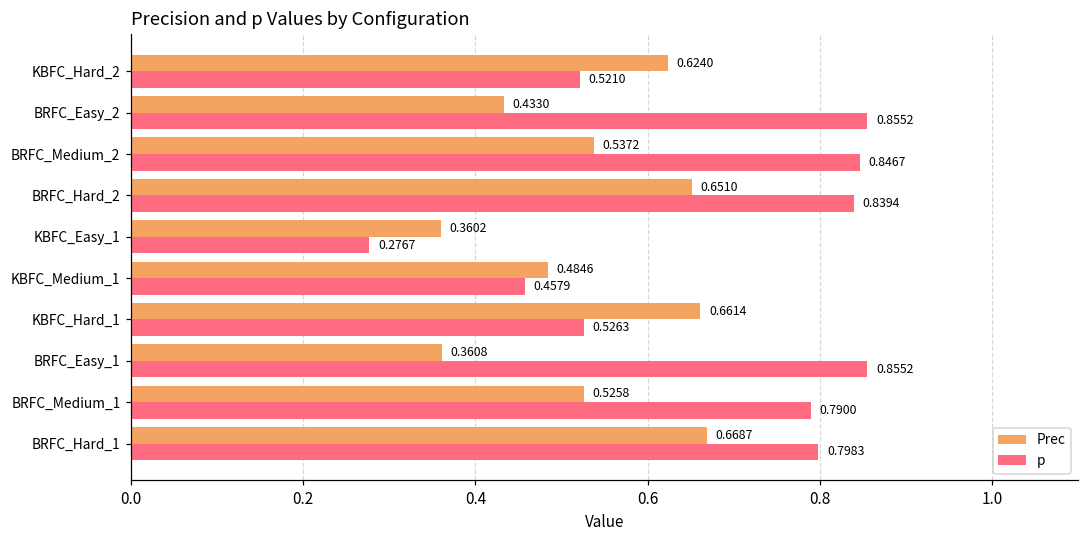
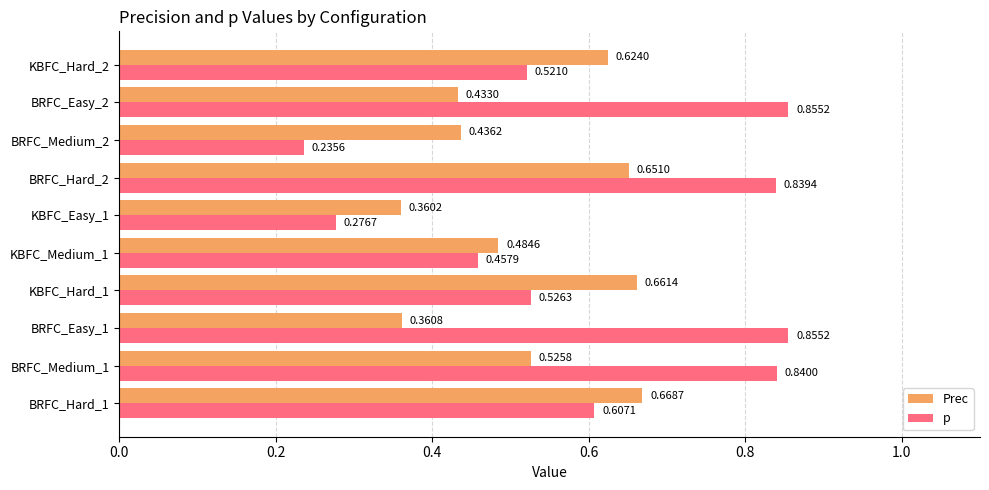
Prec, BRFC_Medium_2: 0.5372 -> 0.4362
p, BRFC_Medium_2: 0.8467 -> 0.2356
p, BRFC_Medium_1: 0.7900 -> 0.8400
p, BRFC_Hard_1: 0.7983 -> 0.6071
